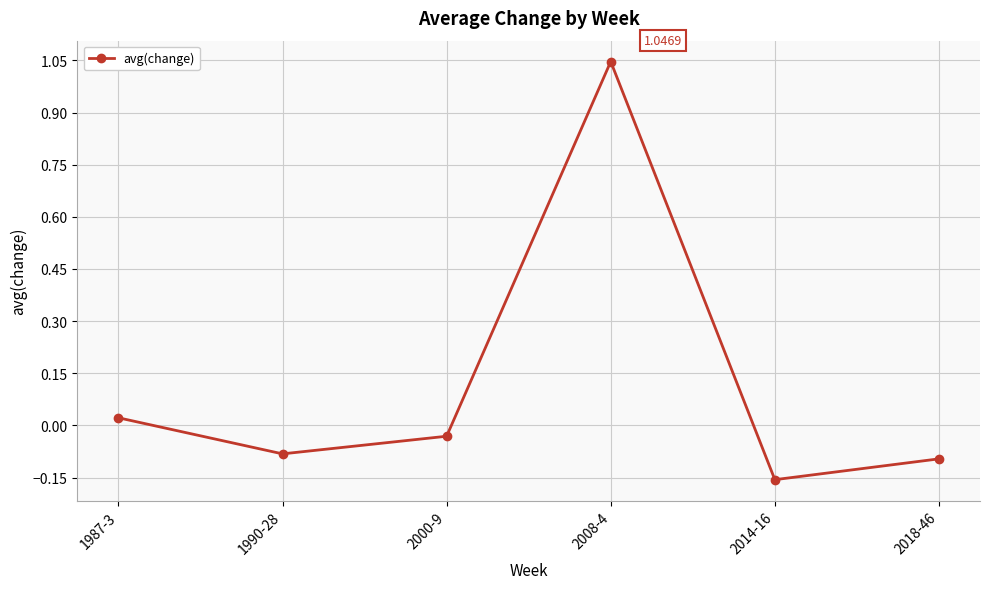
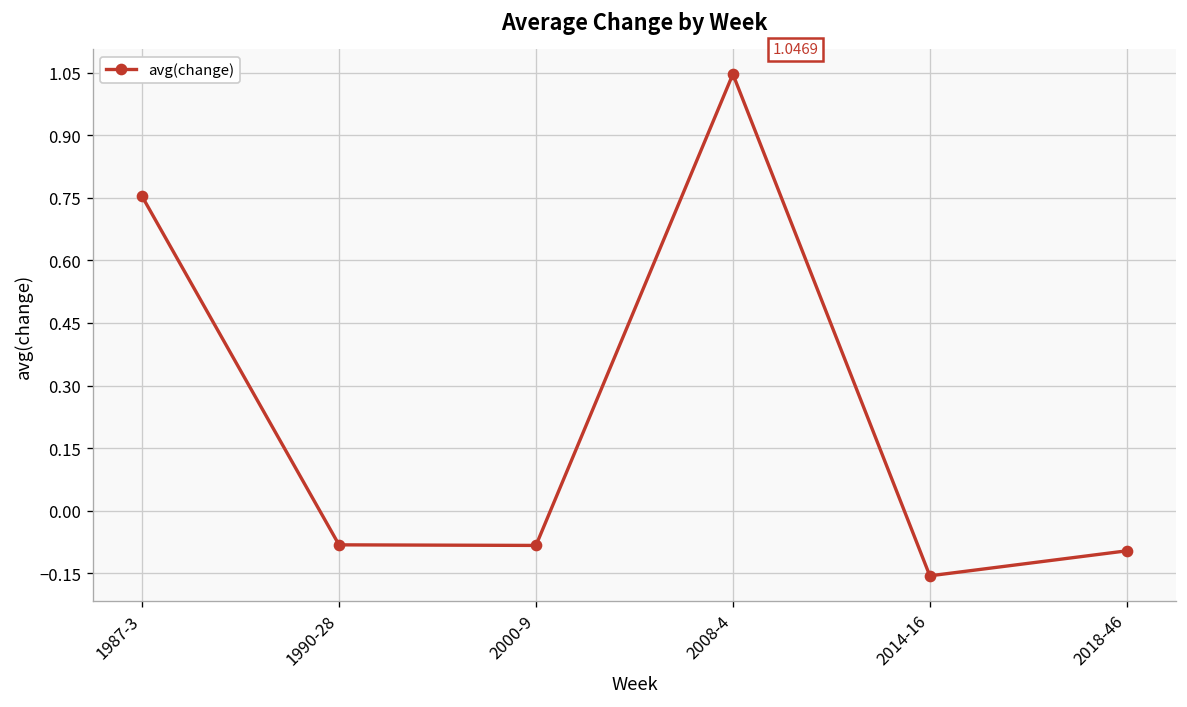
1987-3: 0.02 -> 0.75
2000-9: -0.03 -> -0.08
